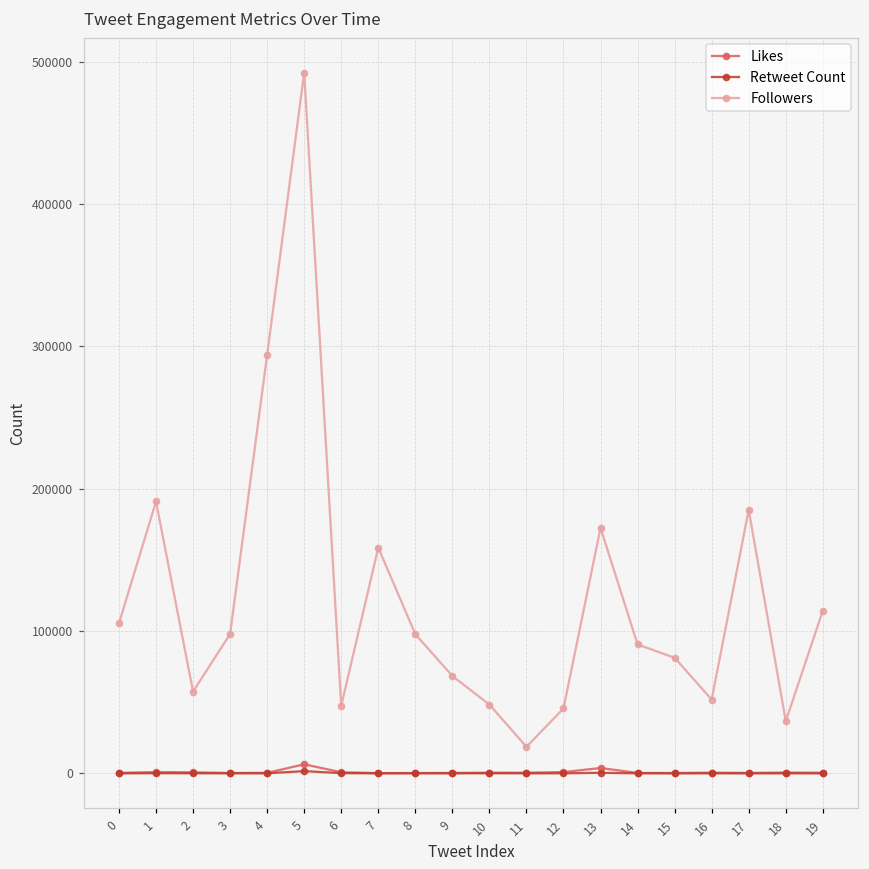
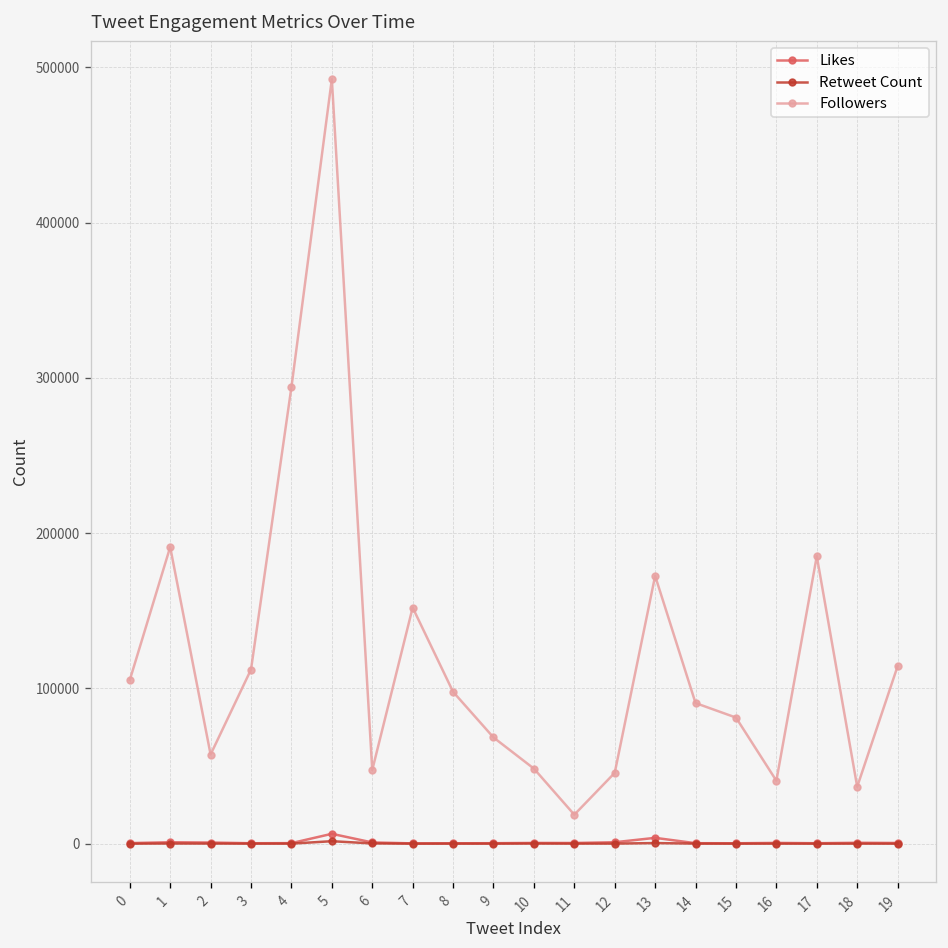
Followers, 3: 98000 -> 112000
Followers, 7: 159000 -> 152000
Followers, 16: 52000 -> 41000
